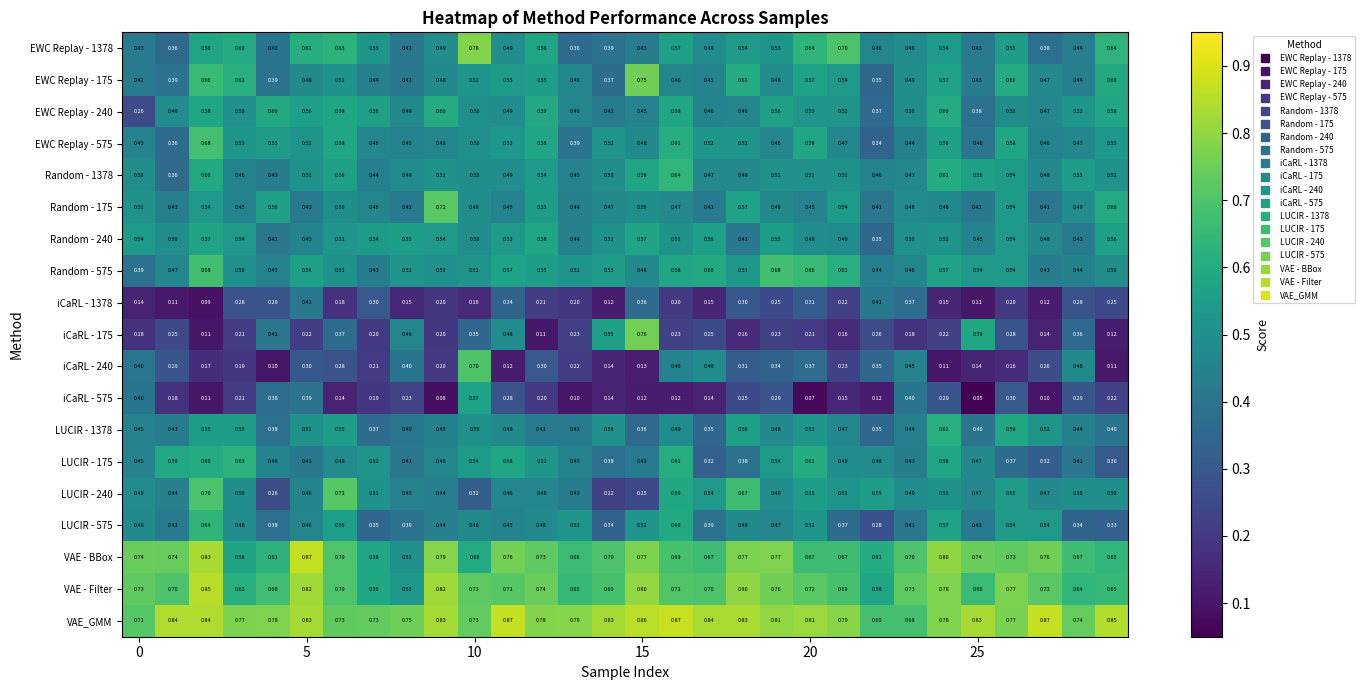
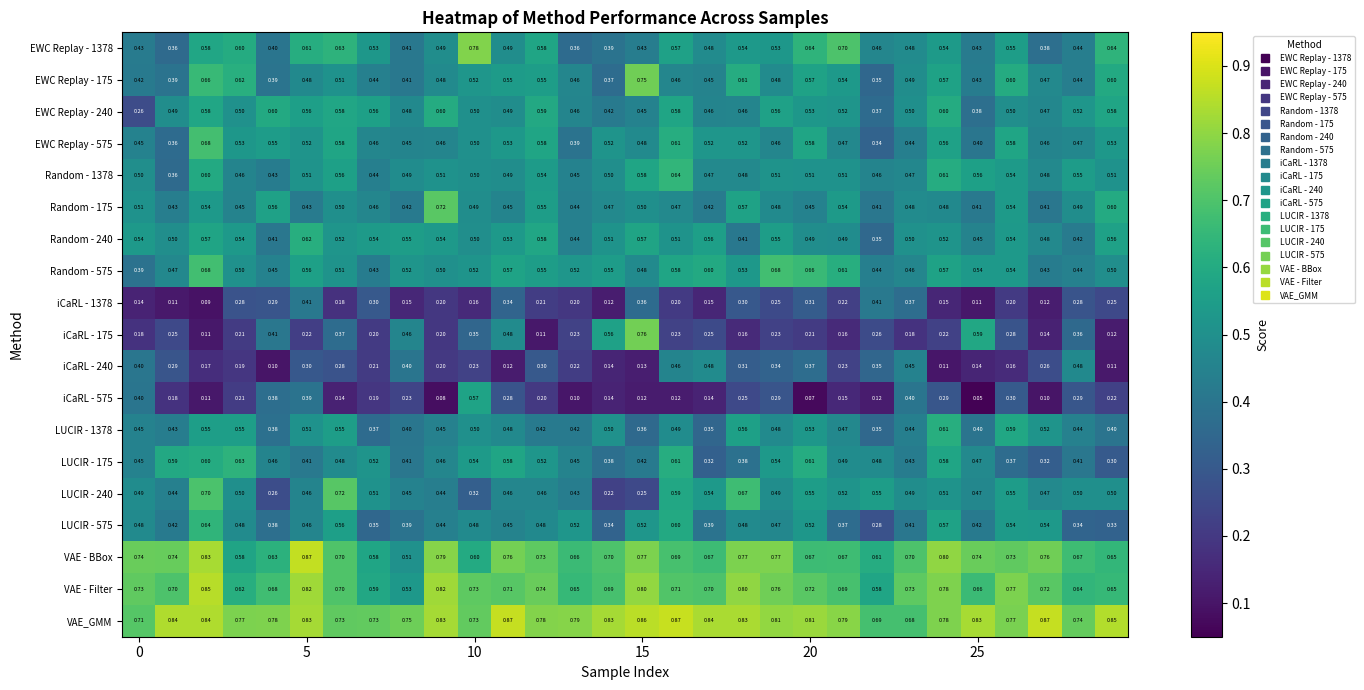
Random - 240, 5: 0.45 -> 0.62
iCaRL - 240, 10: 0.70 -> 0.23
